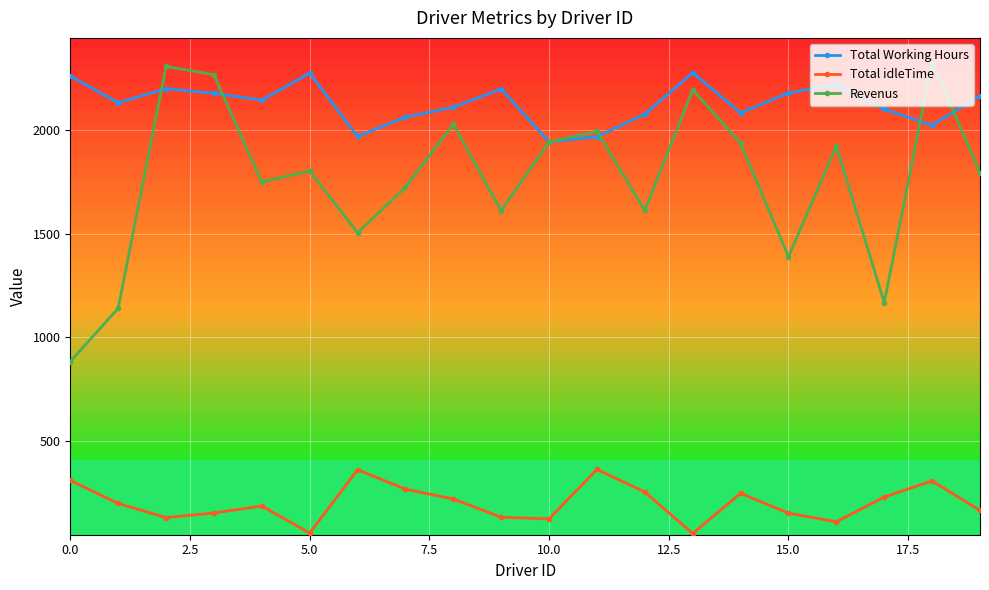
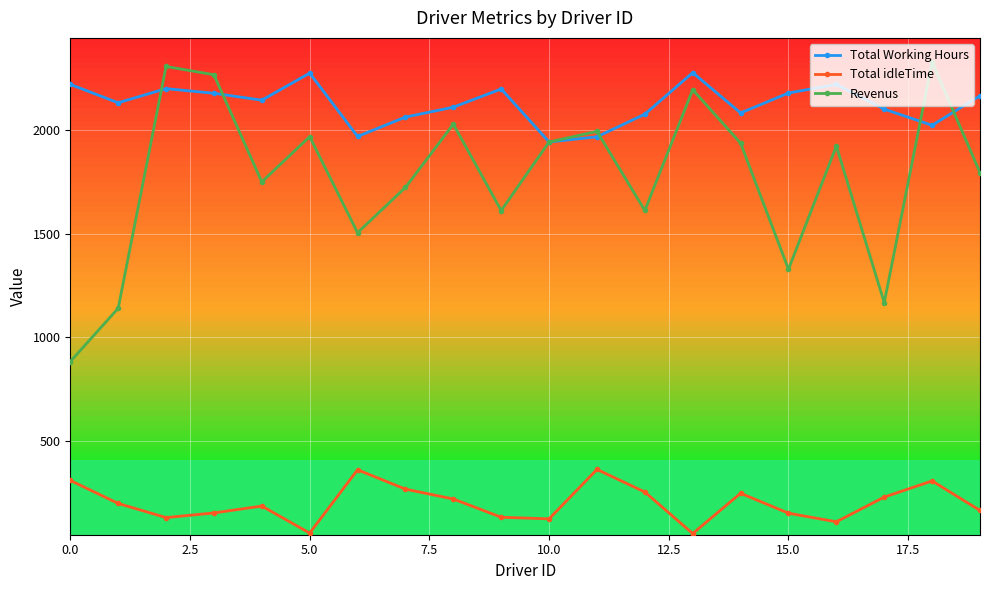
Total Working Hours, 0.0: 2260 -> 2220
Revenus, 5.0: 1800 -> 1970
Revenus, 15.0: 1390 -> 1330
